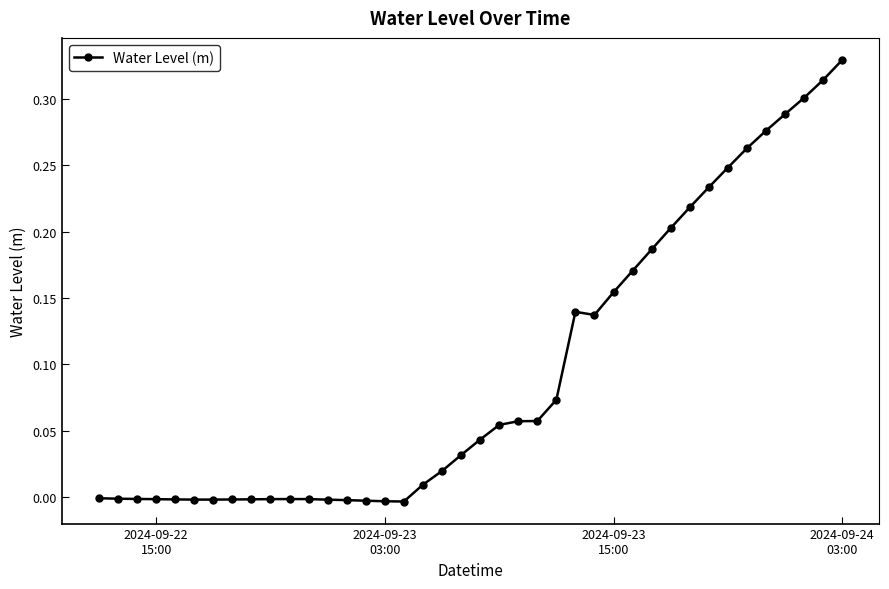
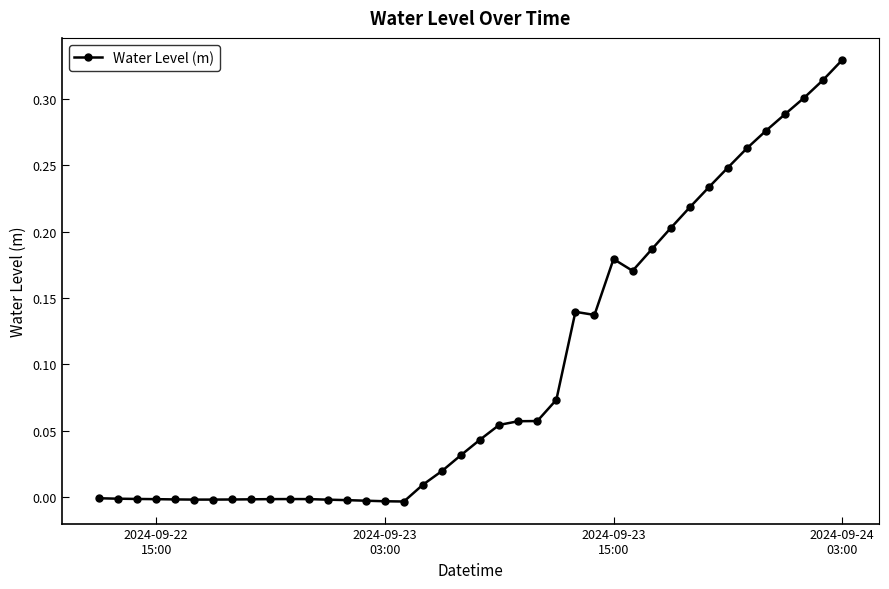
2024-09-23 15:00: 0.154 -> 0.179
